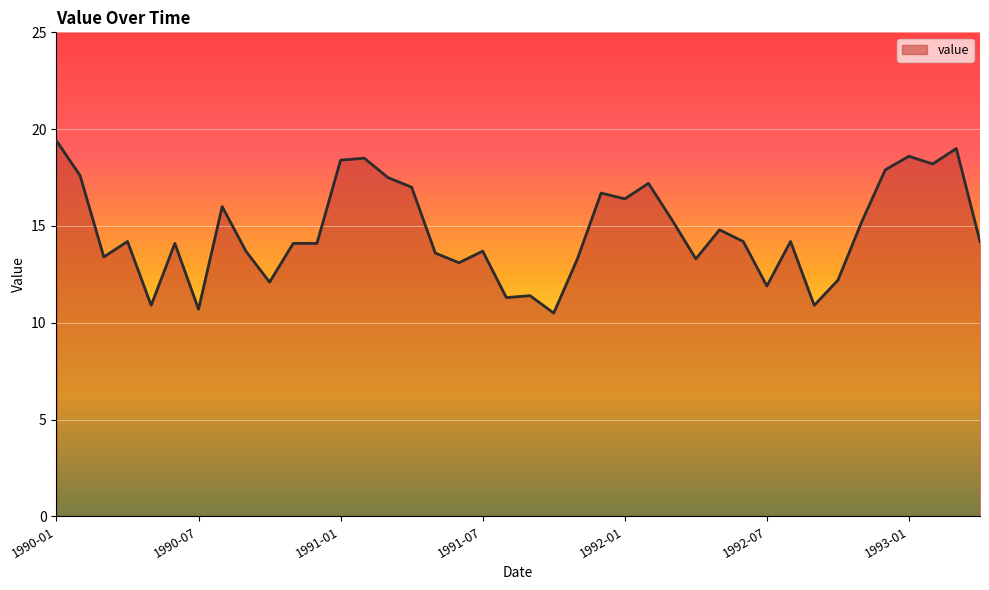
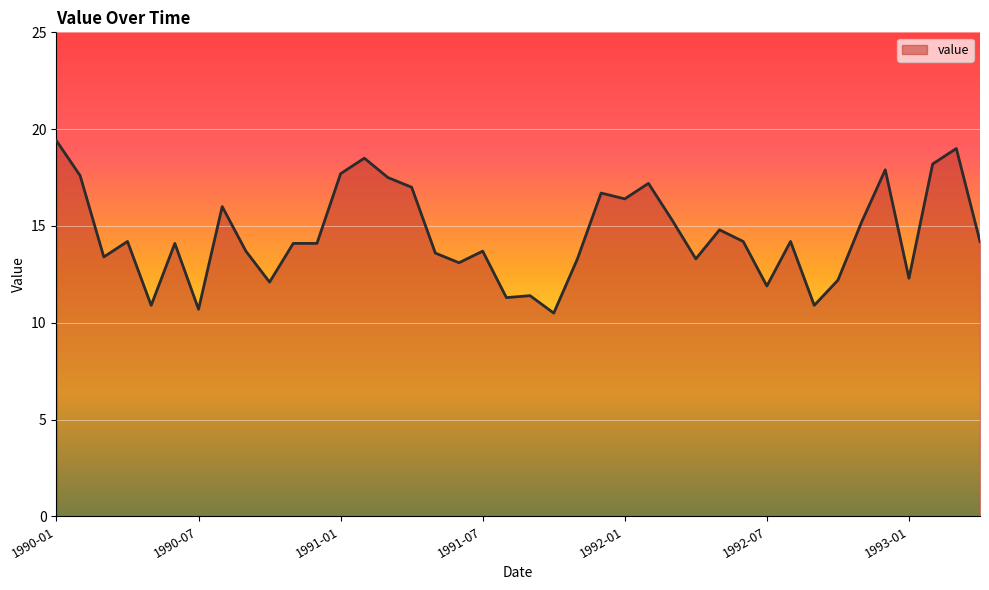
1991-01: 18.4 -> 17.7
1993-01: 18.6 -> 12.3
